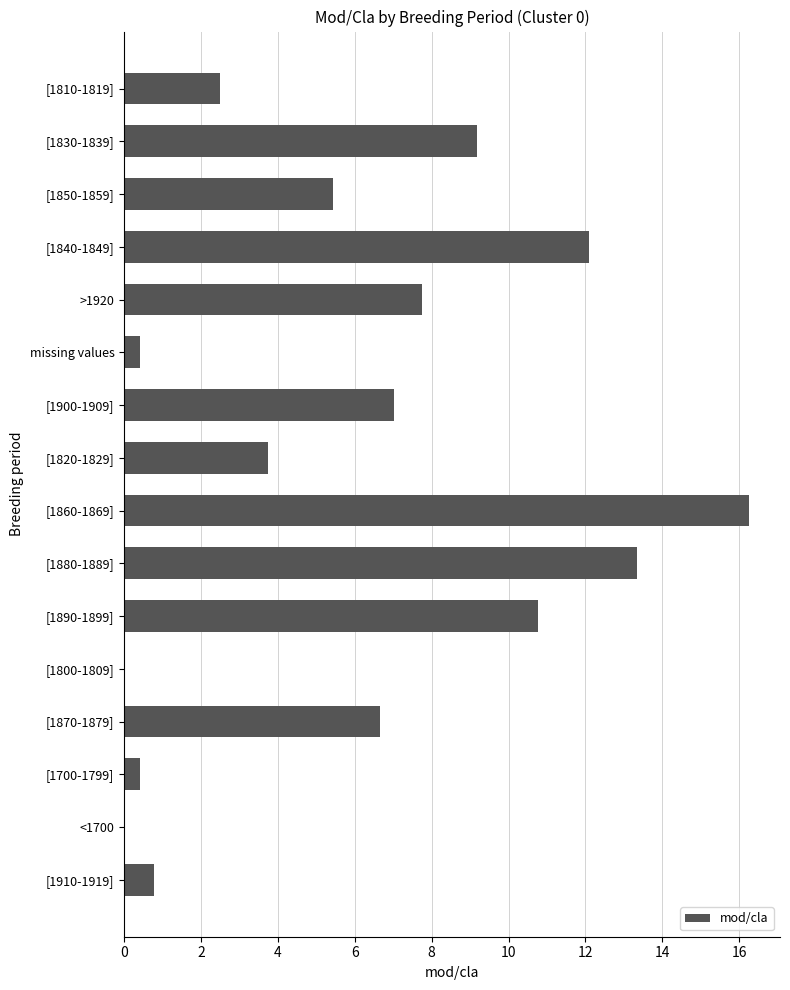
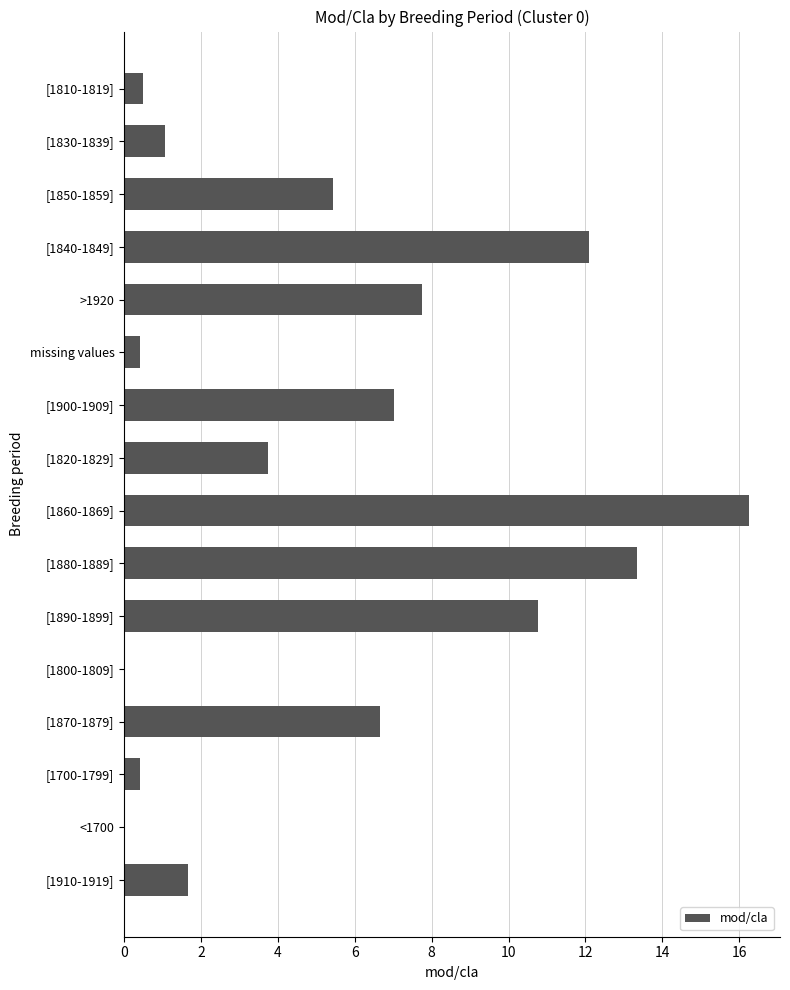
[1810-1819]: 2.5 -> 0.5
[1830-1839]: 9.2 -> 1.1
[1910-1919]: 0.8 -> 1.7
